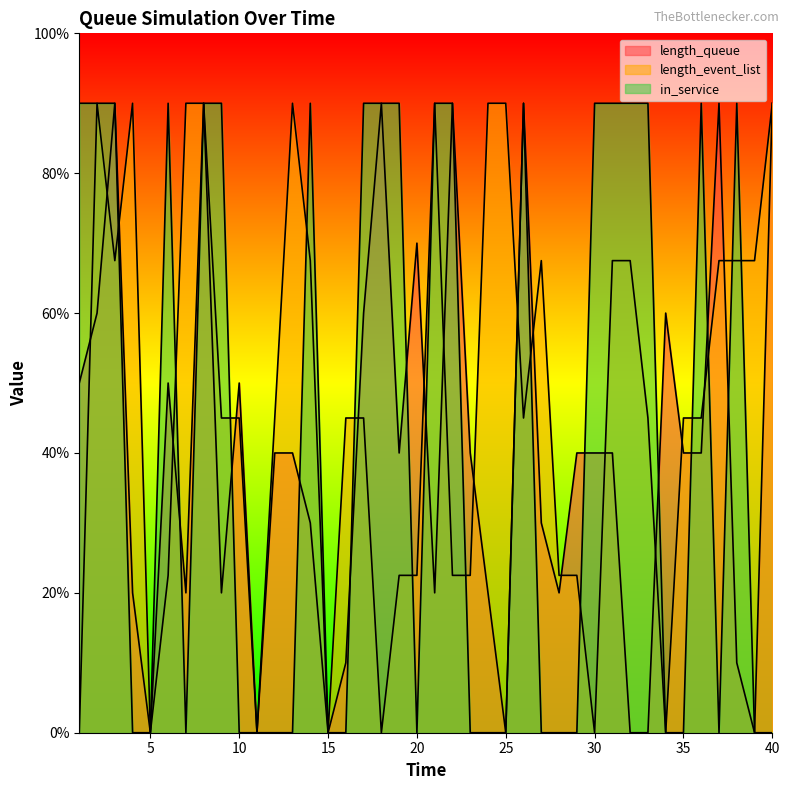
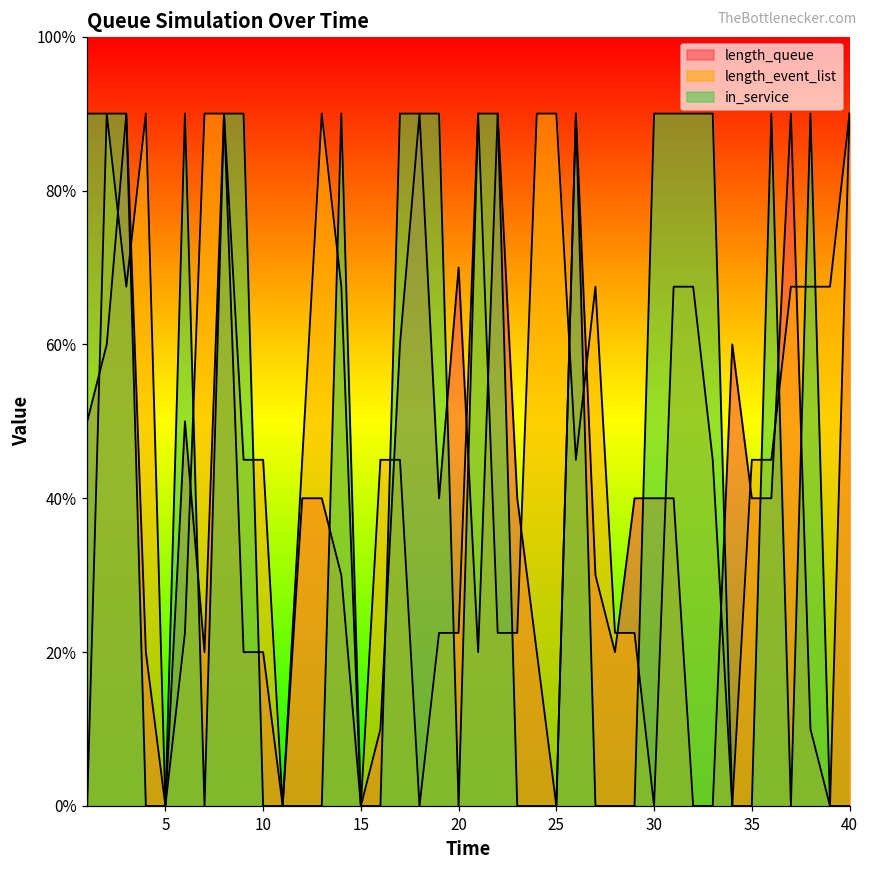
length_queue, 10: 50% -> 20%
